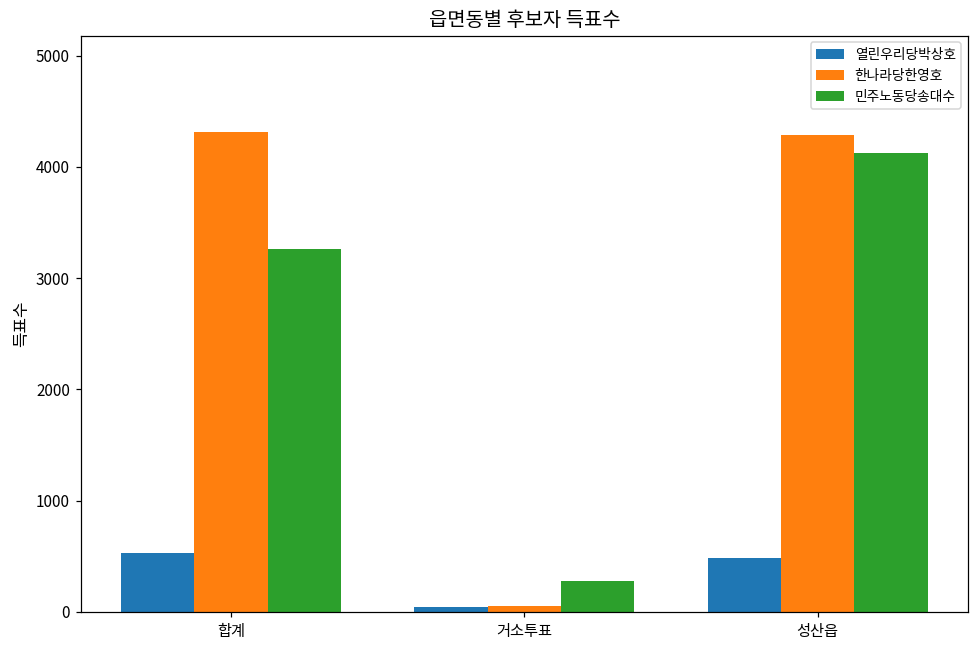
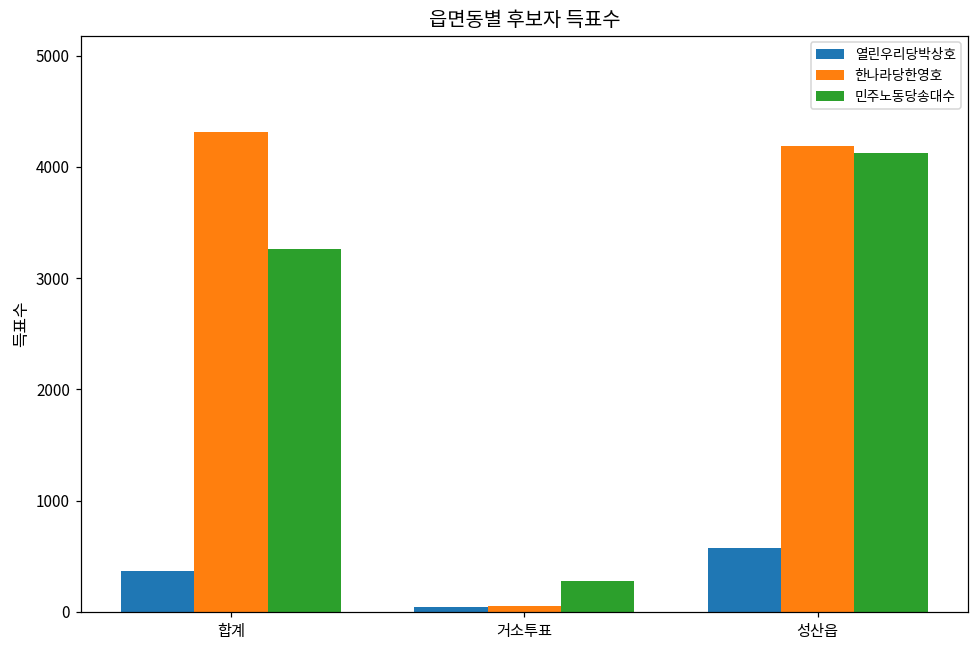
열린우리당박상호, 합계: 530 -> 370
열린우리당박상호, 성산읍: 480 -> 580
한나라당한영호, 성산읍: 4290 -> 4180
